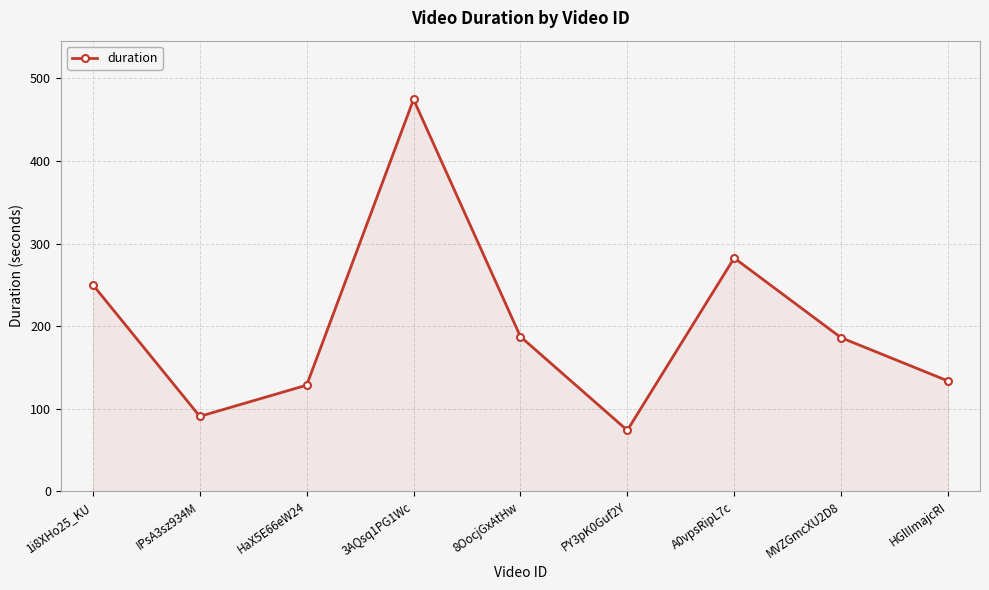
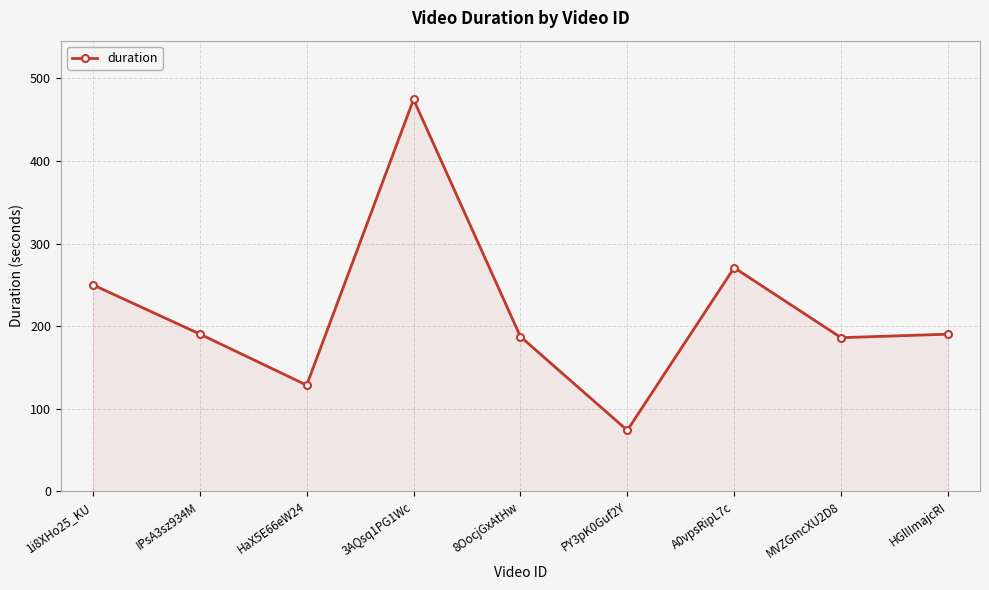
IPsA3sz934M: 90 -> 190
A0vpsRipL7c: 280 -> 270
HGlIImajcRI: 130 -> 190
